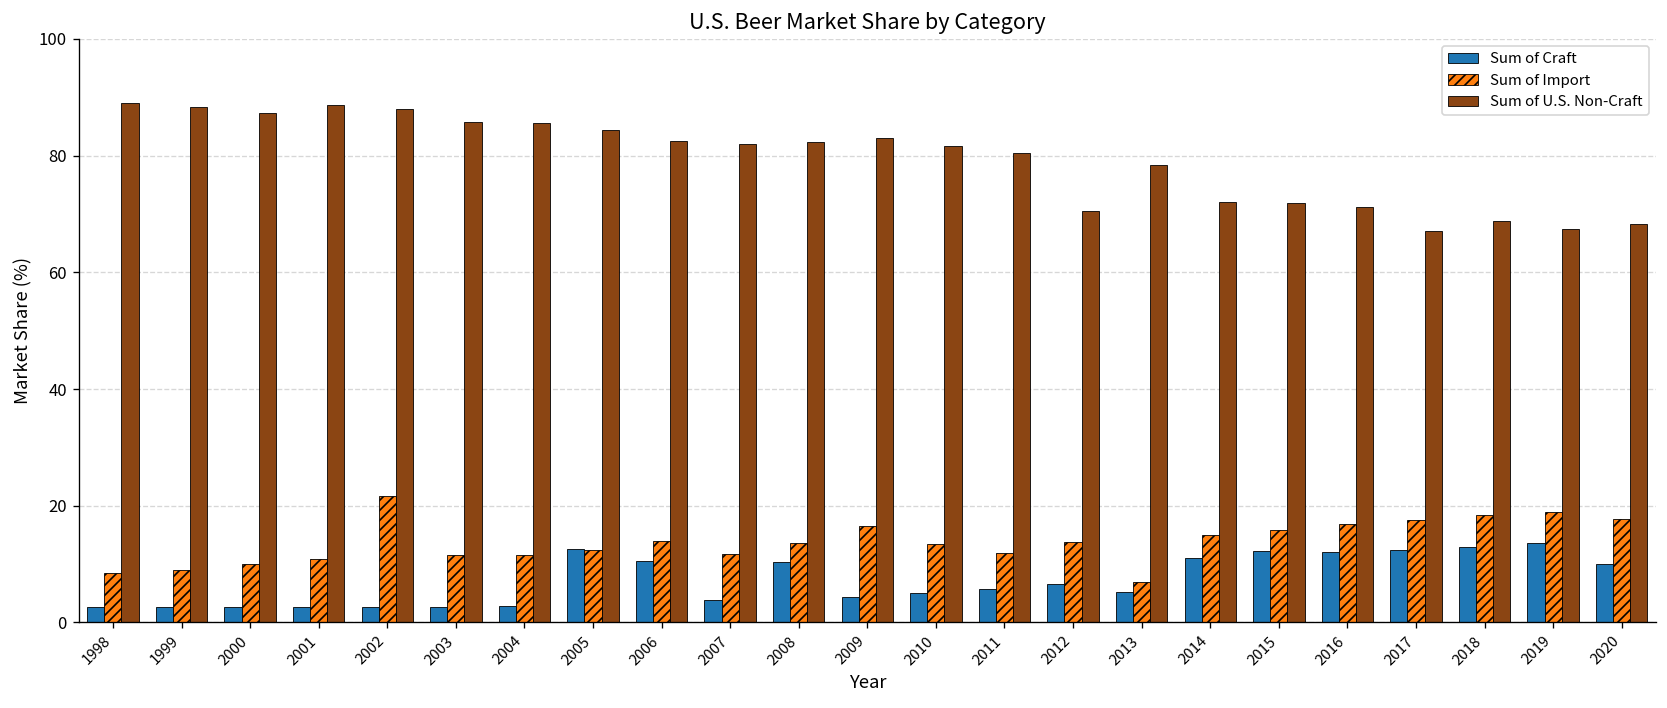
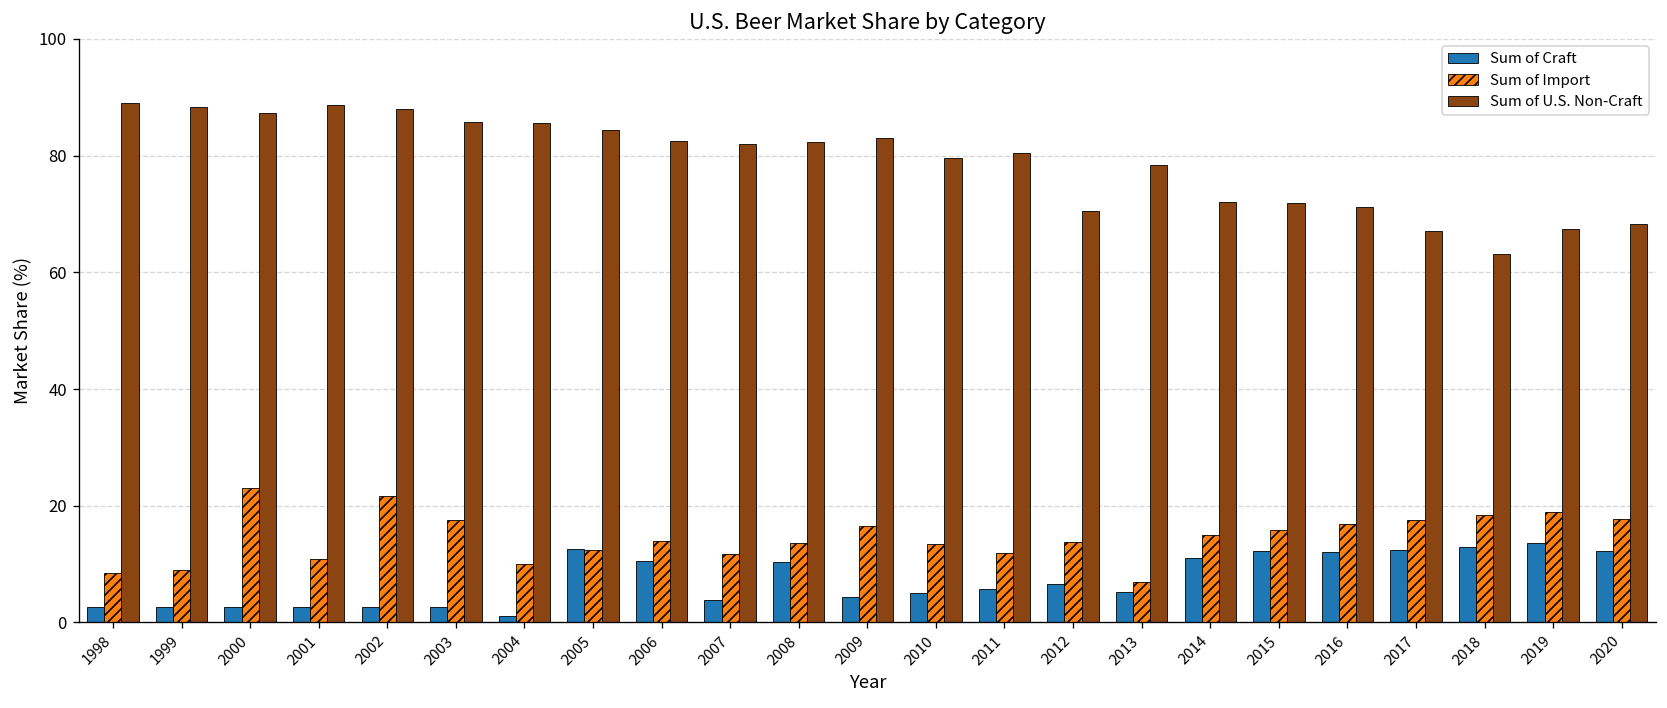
Sum of Import, 2000: 10 -> 23
Sum of Import, 2003: 12 -> 18
Sum of Craft, 2004: 3 -> 1
Sum of Import, 2004: 12 -> 10
Sum of U.S. Non-Craft, 2010: 82 -> 80
Sum of U.S. Non-Craft, 2018: 69 -> 63
Sum of Craft, 2020: 10 -> 12
